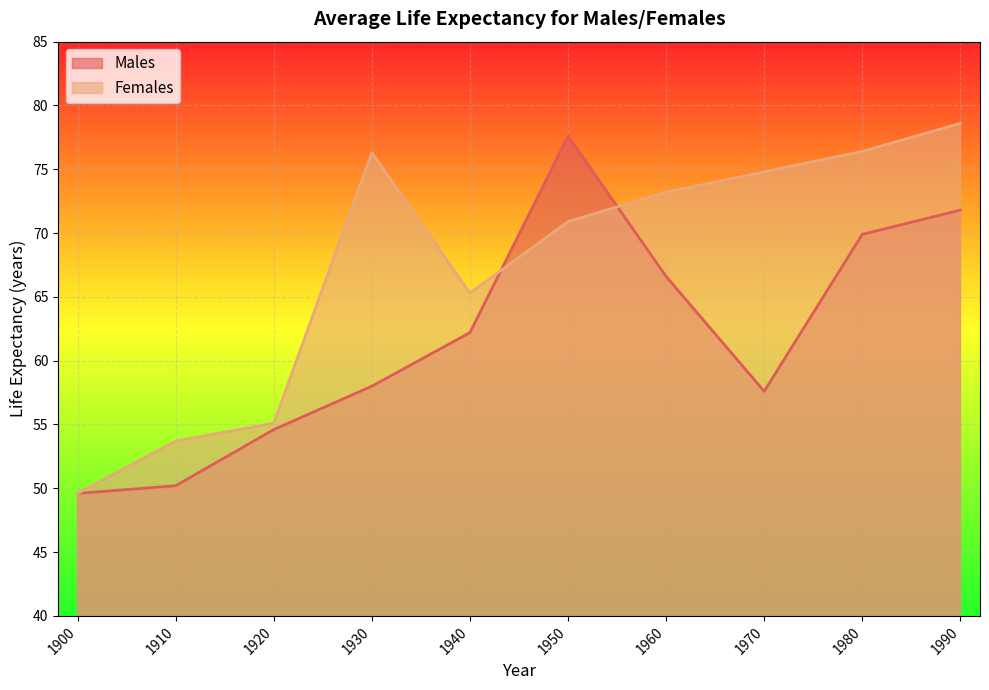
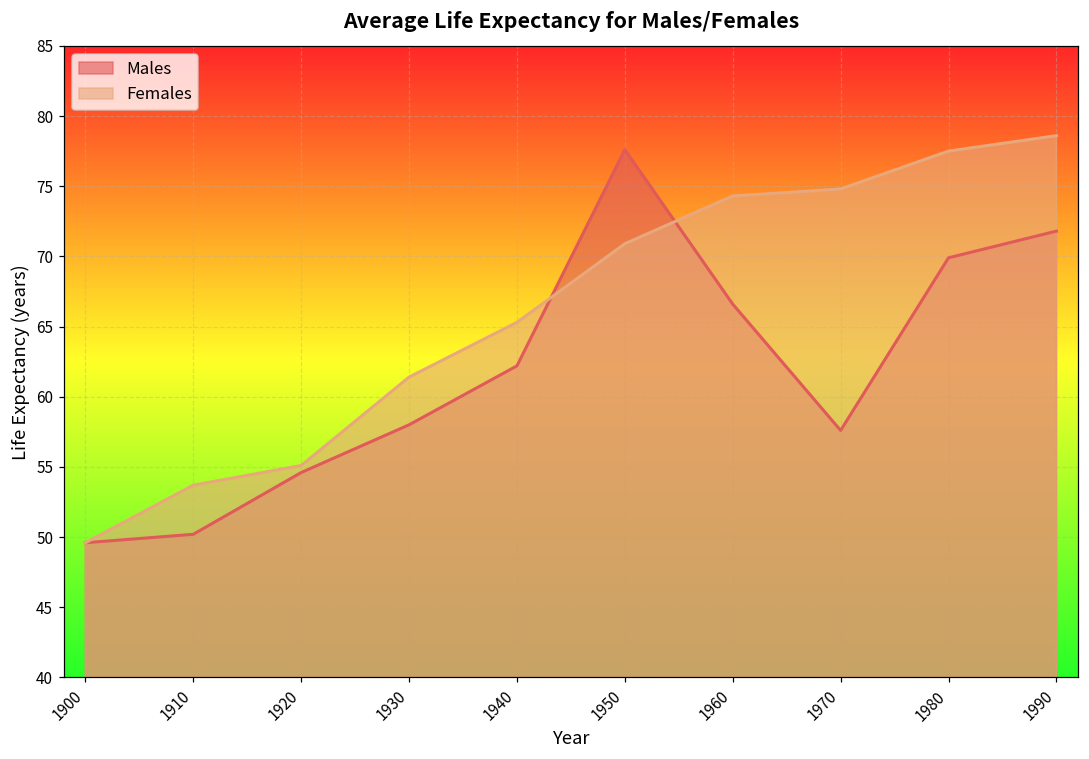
Females, 1930: 76.3 -> 61.4
Females, 1960: 73.2 -> 74.3
Females, 1980: 76.4 -> 77.5
